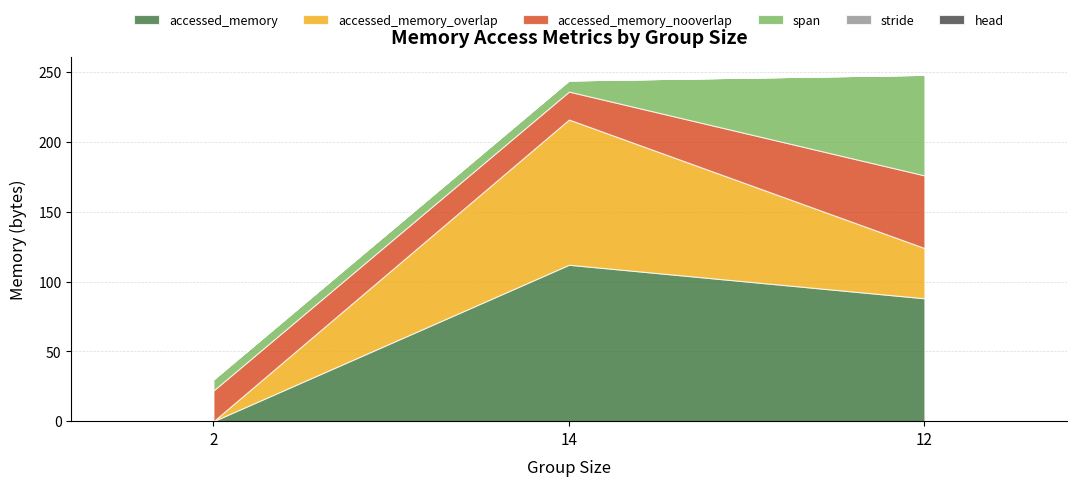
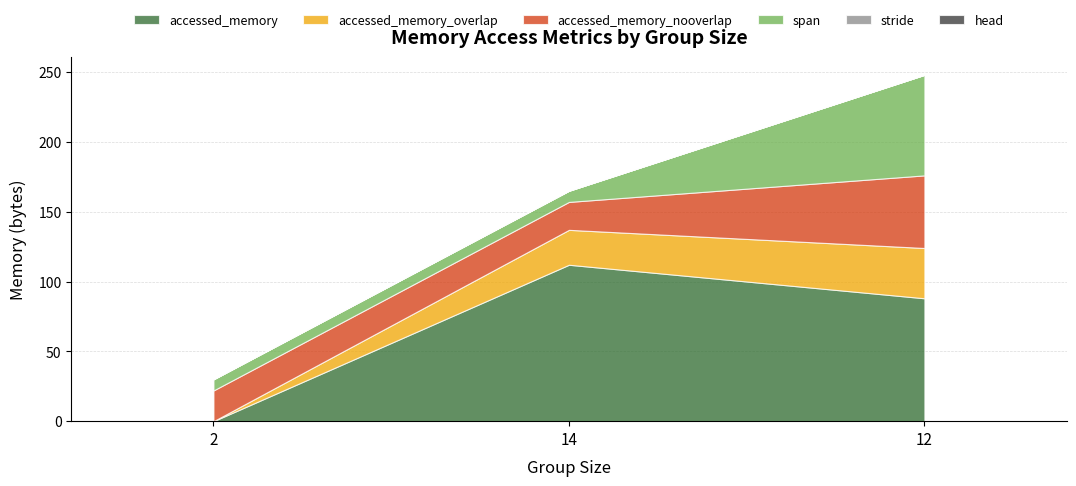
accessed_memory_overlap, 14: 104 -> 25
